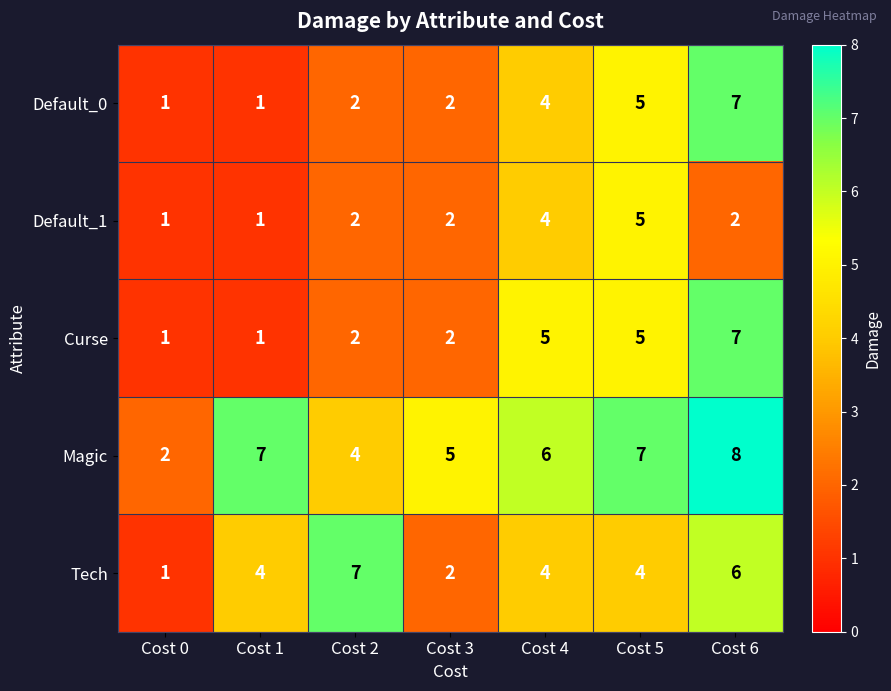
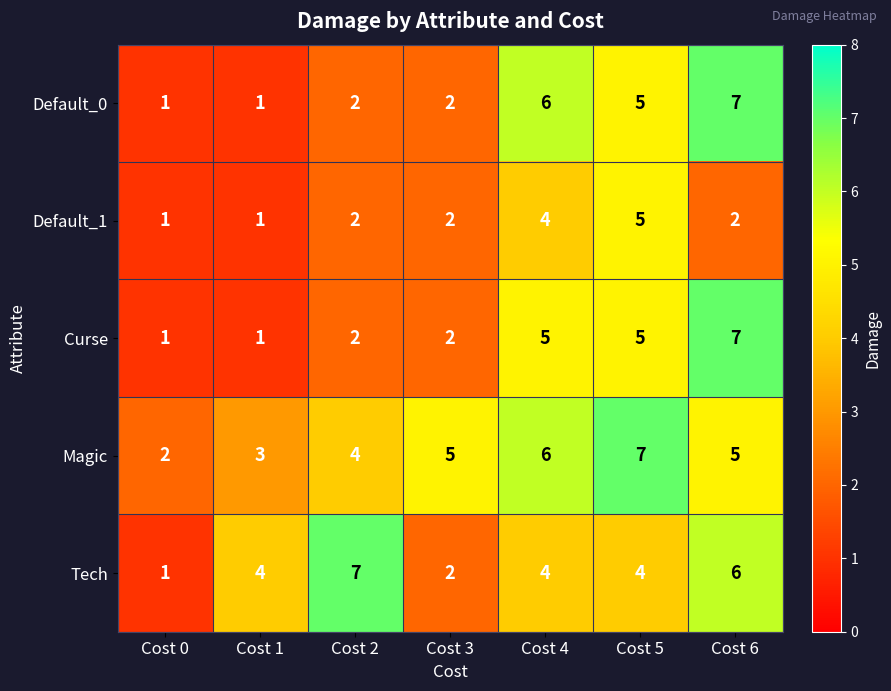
Default_0, Cost 4: 4 -> 6
Magic, Cost 1: 7 -> 3
Magic, Cost 6: 8 -> 5
